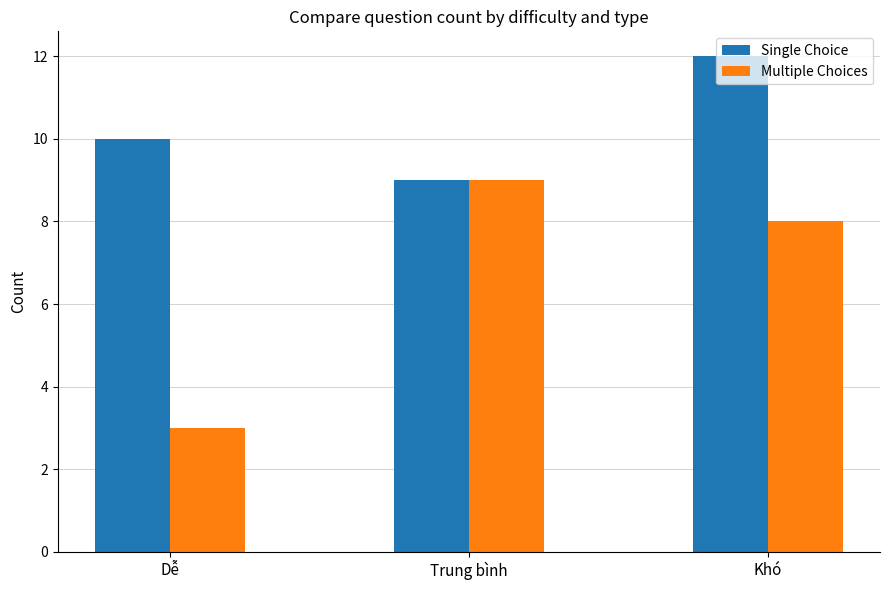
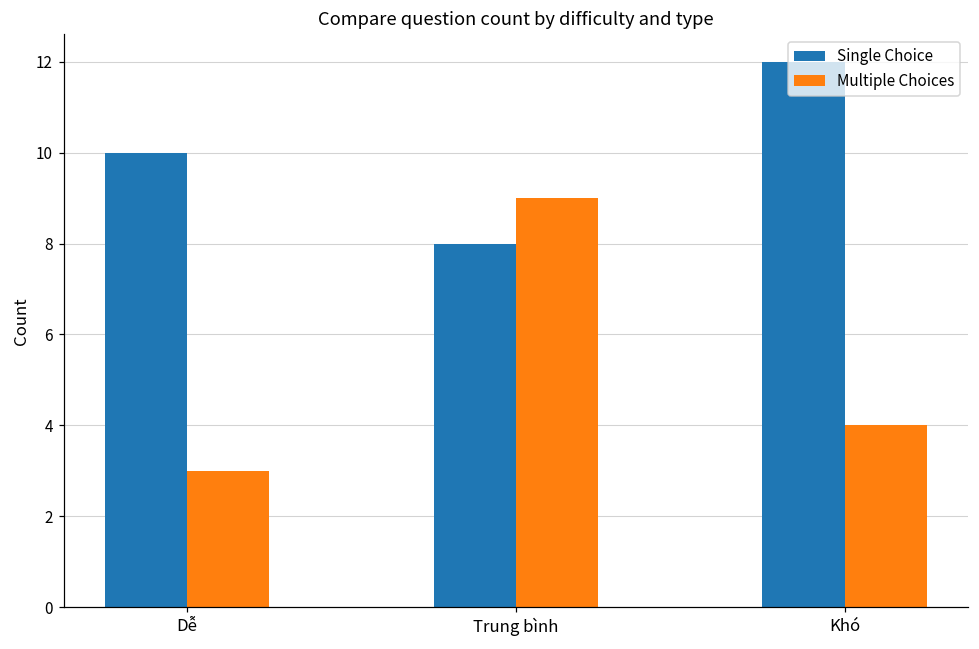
Single Choice, Trung bình: 9 -> 8
Multiple Choices, Khó: 8 -> 4
